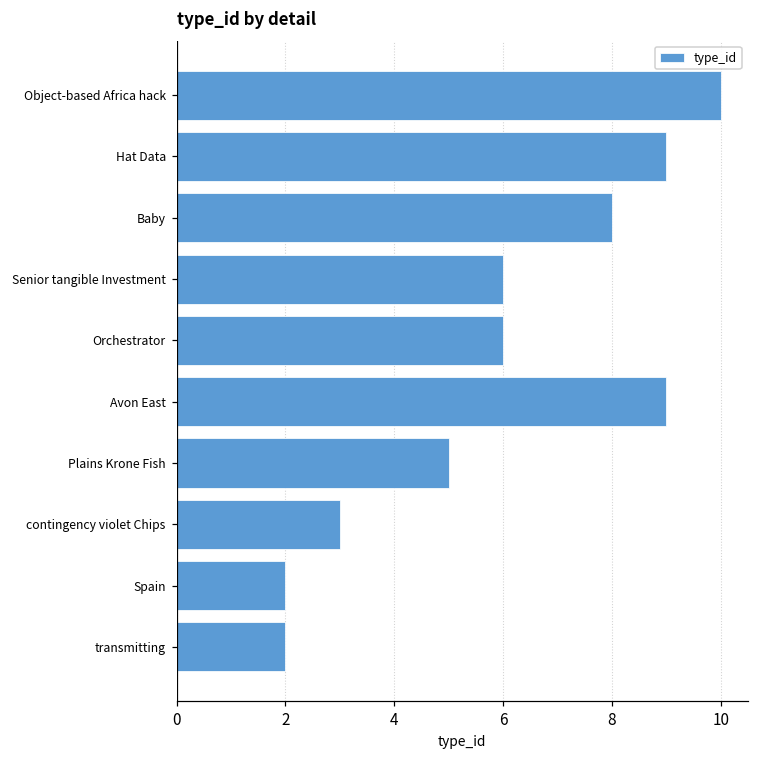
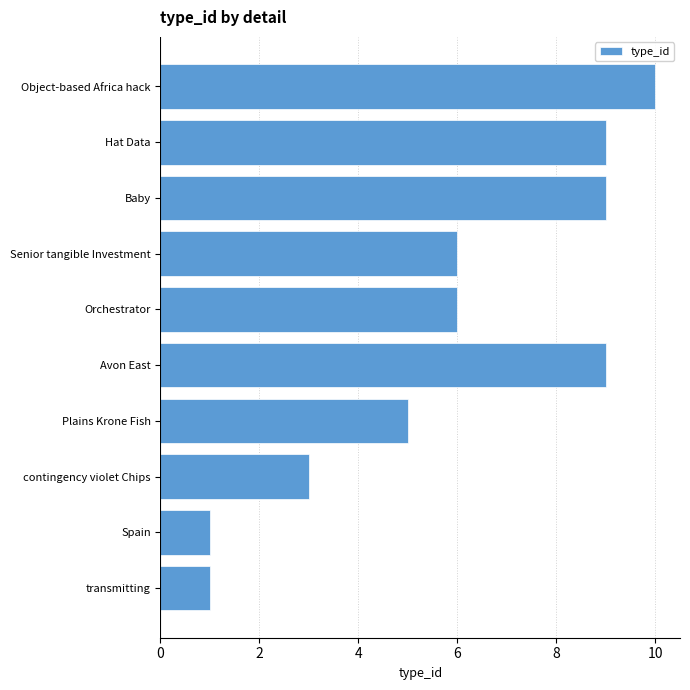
Baby: 8 -> 9
Spain: 2 -> 1
transmitting: 2 -> 1
